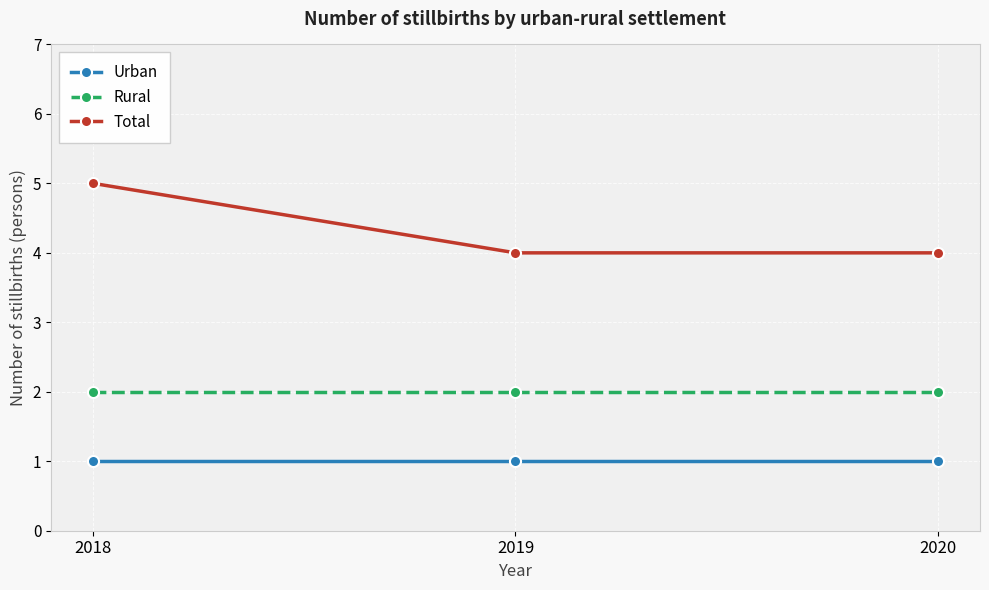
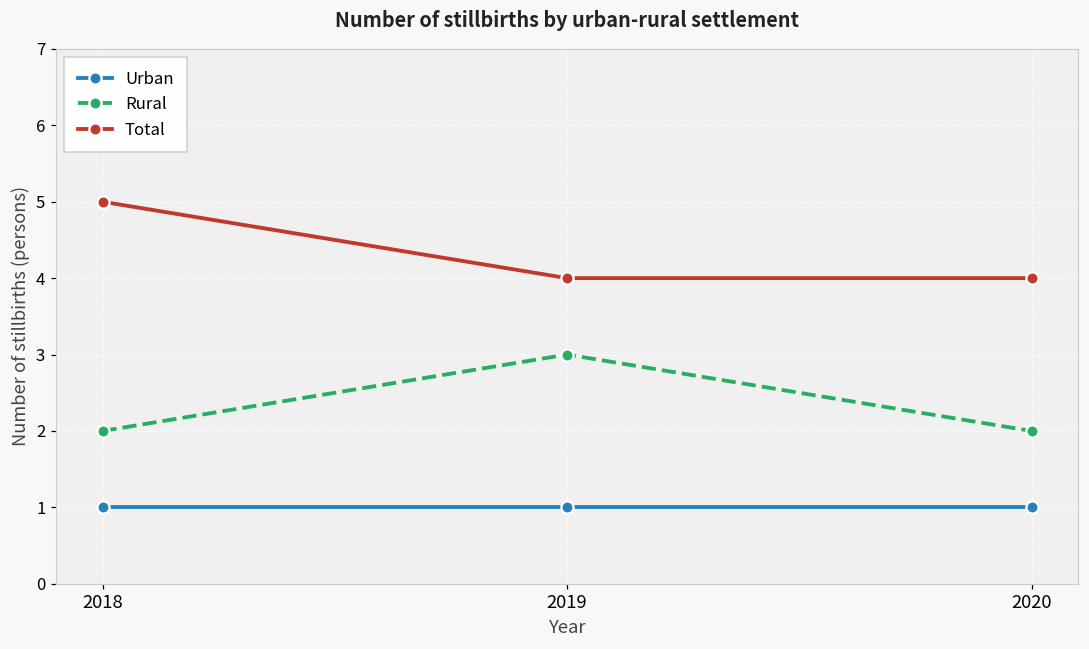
Rural, 2019: 2 -> 3
